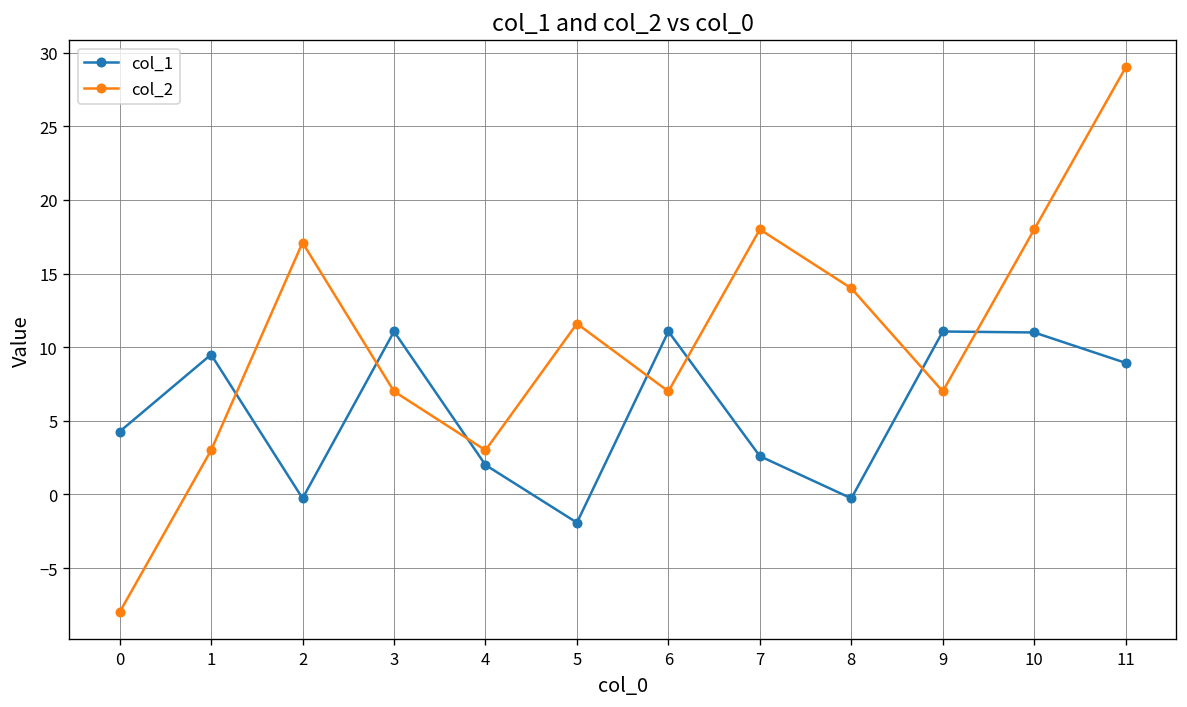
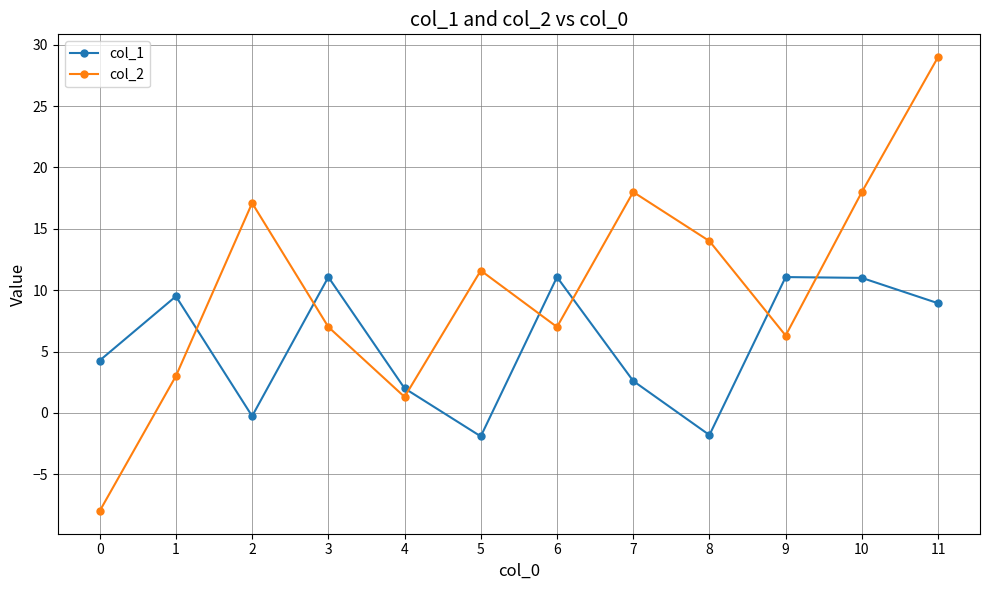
col_2, 4: 3.0 -> 1.3
col_1, 8: -0.3 -> -1.8
col_2, 9: 7.0 -> 6.3
